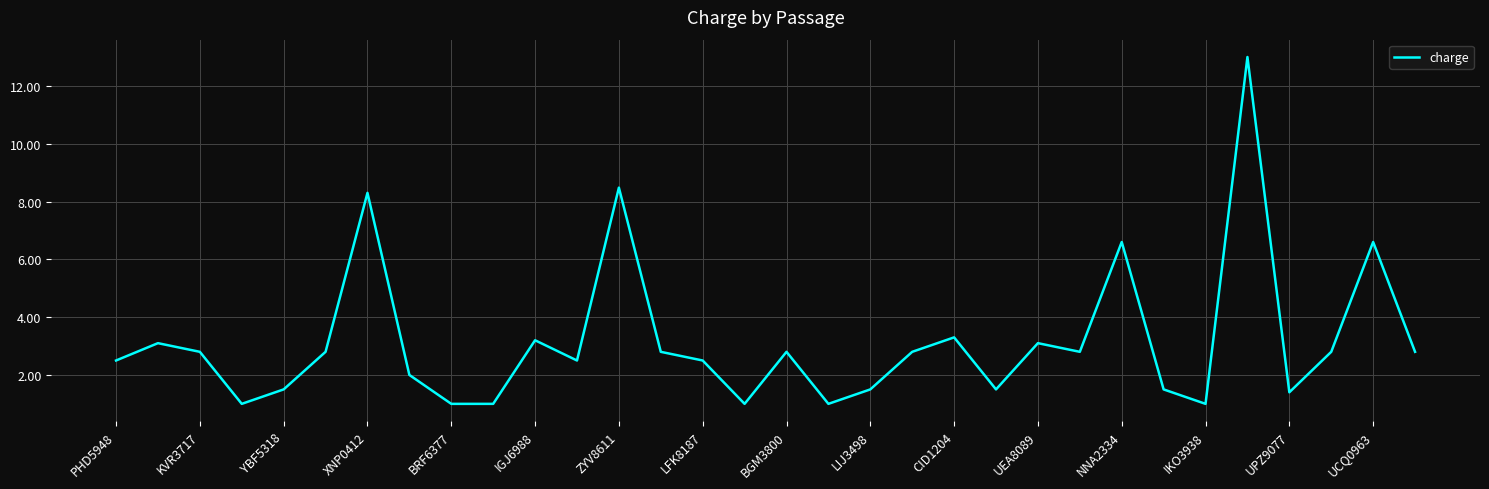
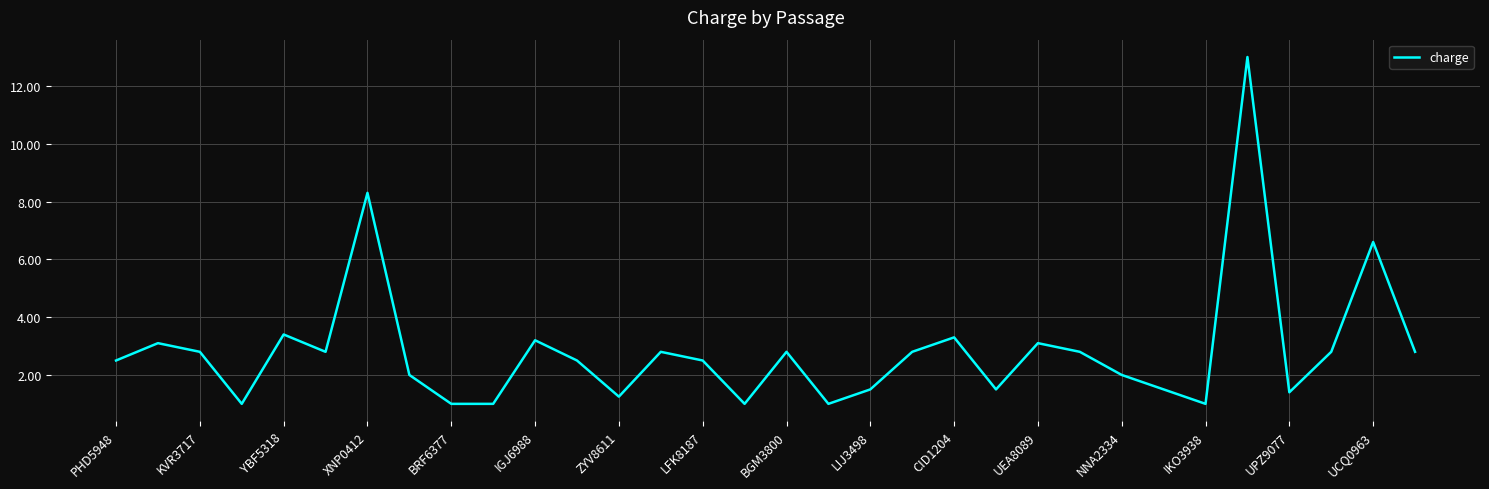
YBF5318: 1.5 -> 3.4
ZYV8611: 8.5 -> 1.3
NNA2334: 6.6 -> 2.0
